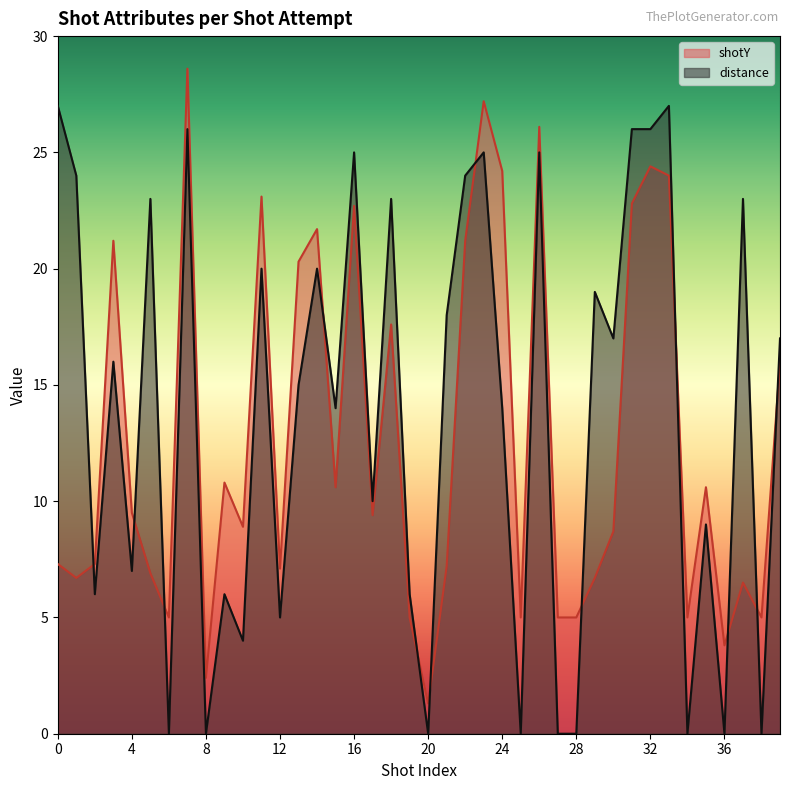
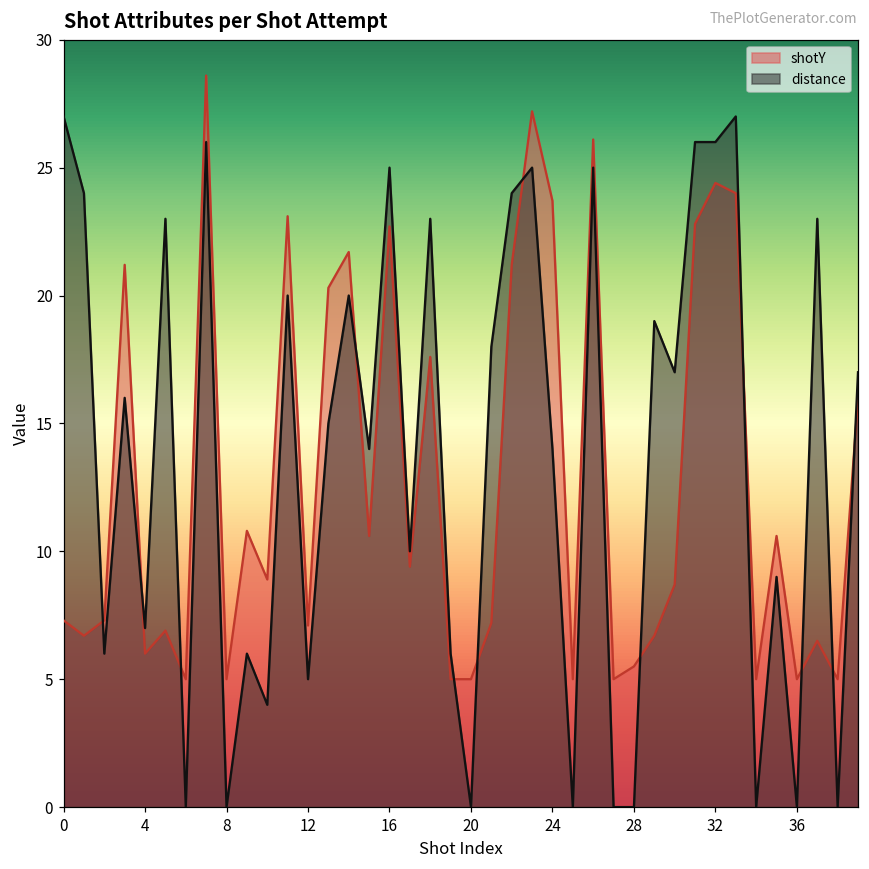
shotY, 4: 9.5 -> 6.0
shotY, 8: 2.4 -> 5.0
shotY, 20: 1.3 -> 5.0
shotY, 24: 24.2 -> 23.7
shotY, 28: 5.0 -> 5.5
shotY, 36: 3.8 -> 5.0
